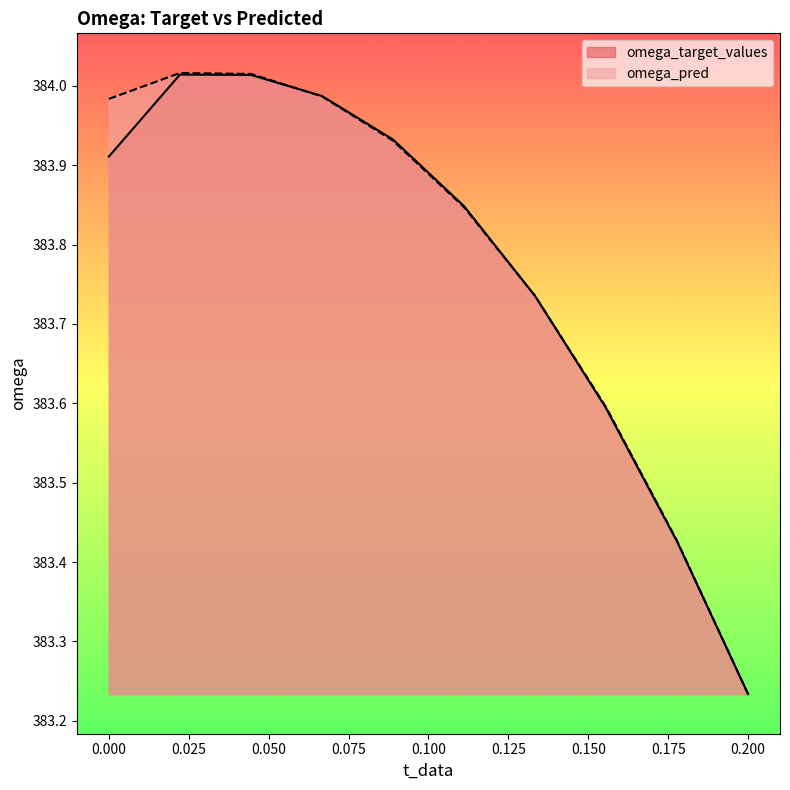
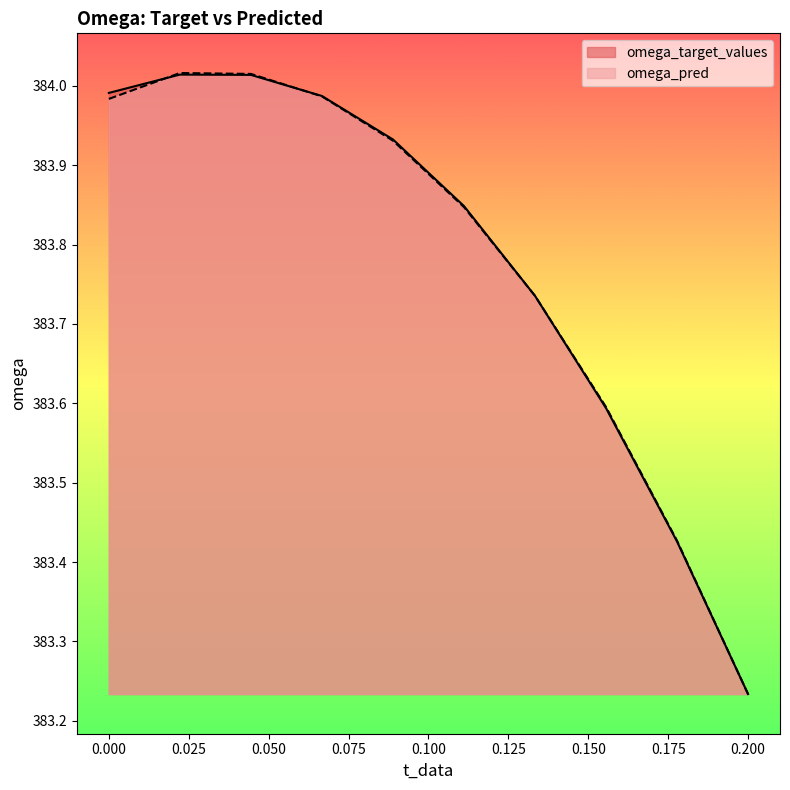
omega_target_values, 0.000: 383.91 -> 383.99
